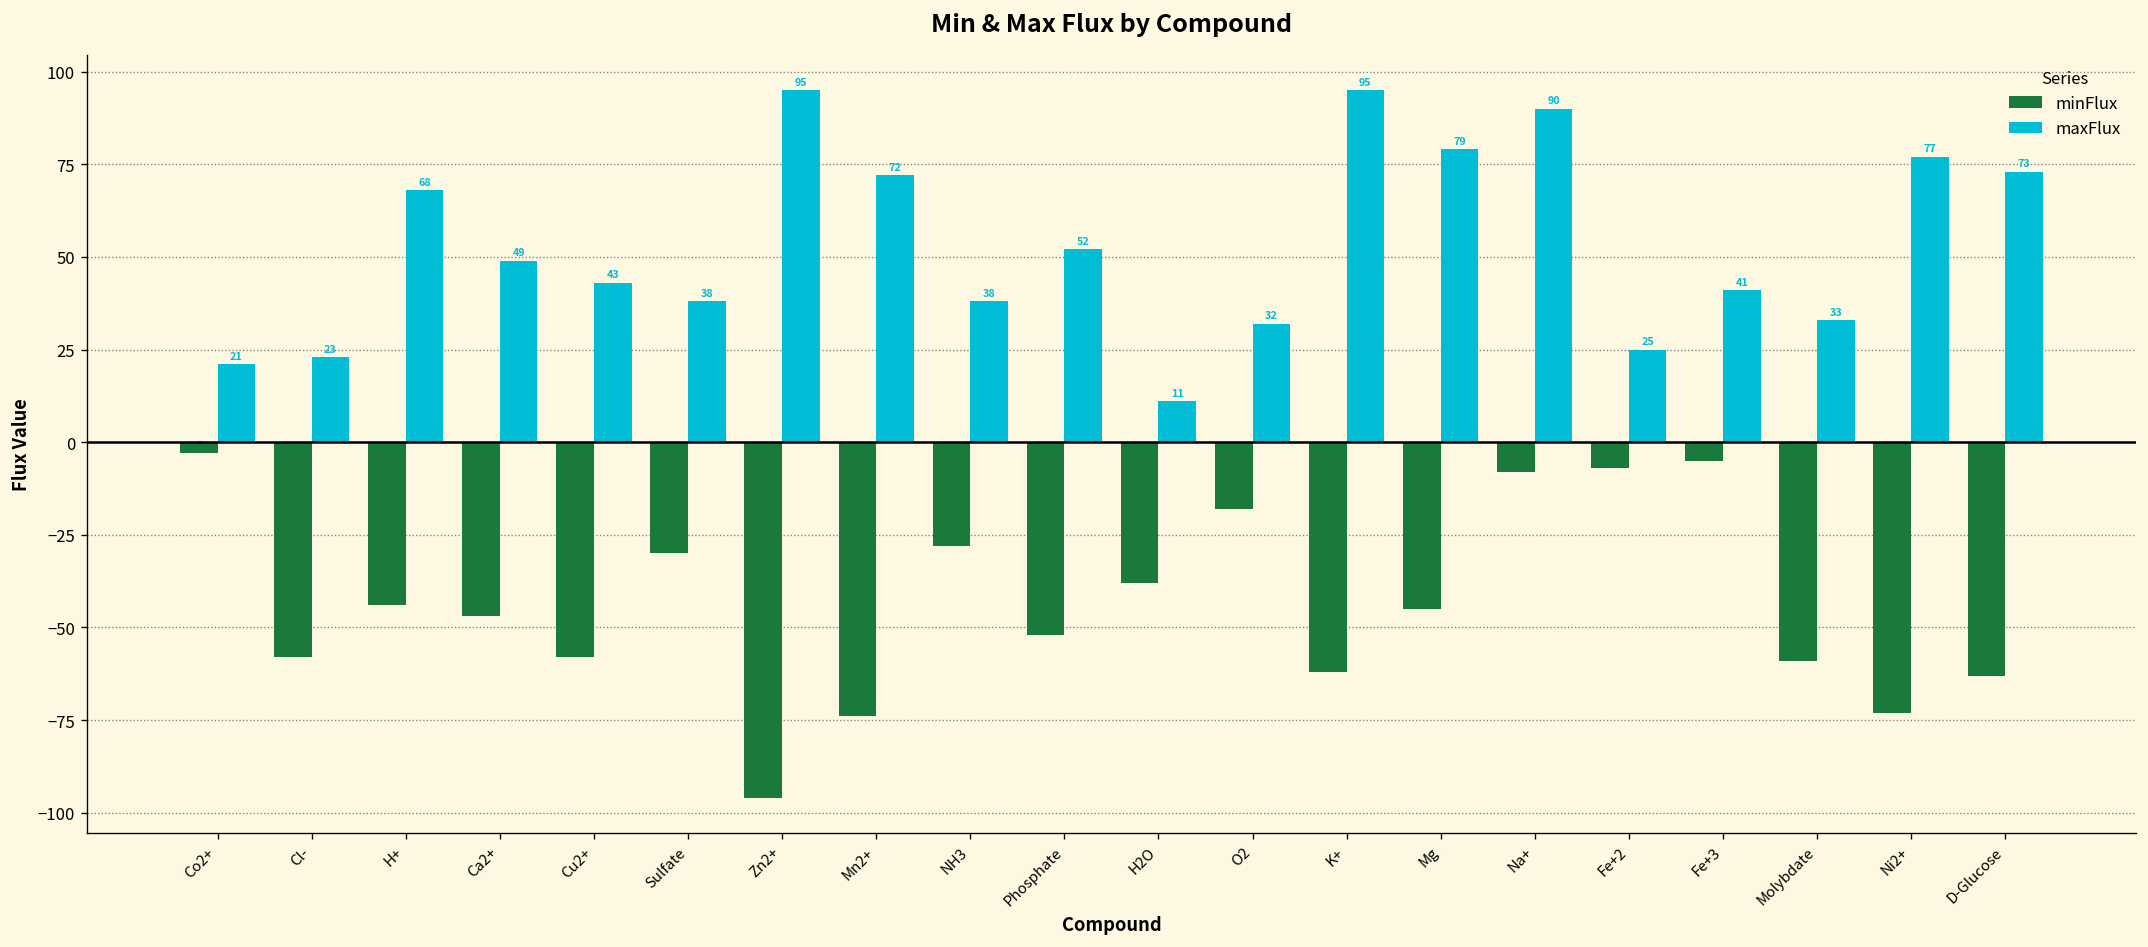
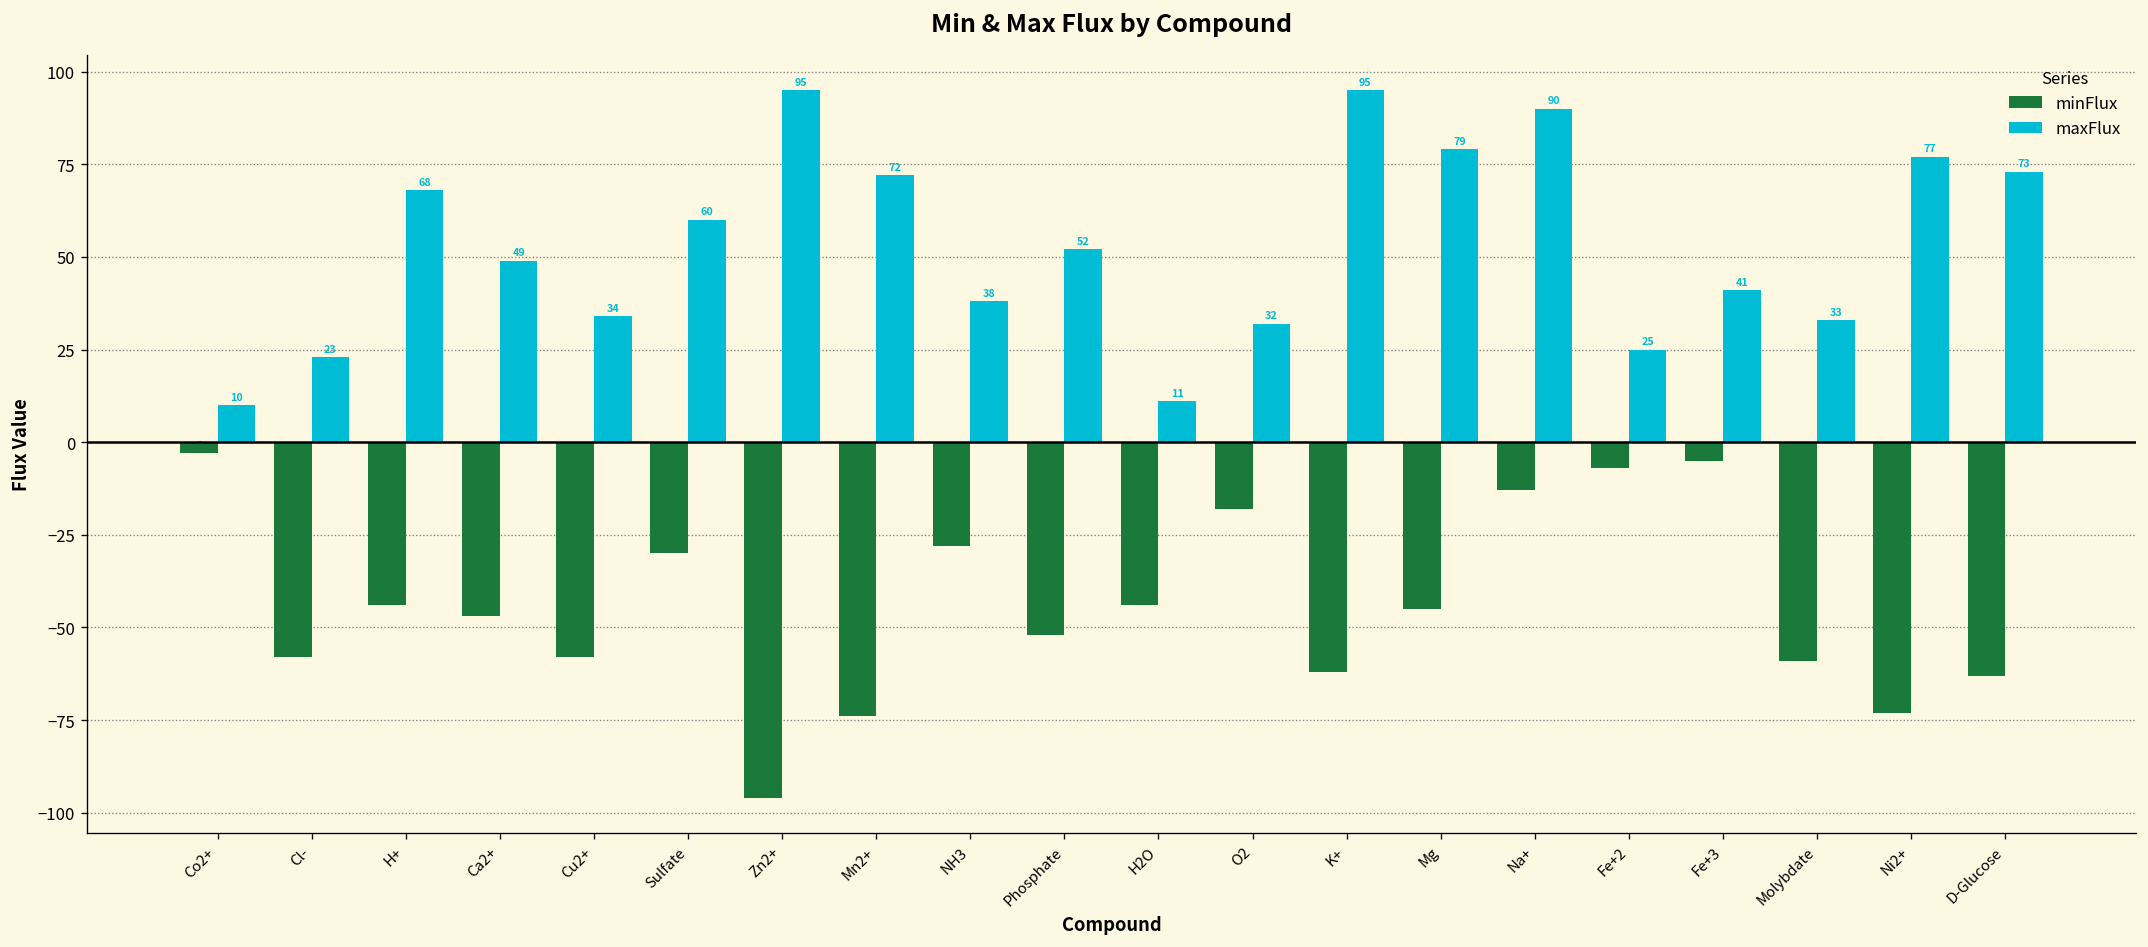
maxFlux, Co2+: 21 -> 10
maxFlux, Cu2+: 43 -> 34
maxFlux, Sulfate: 38 -> 60
minFlux, H2O: -38 -> -44
minFlux, Na+: -8 -> -13
